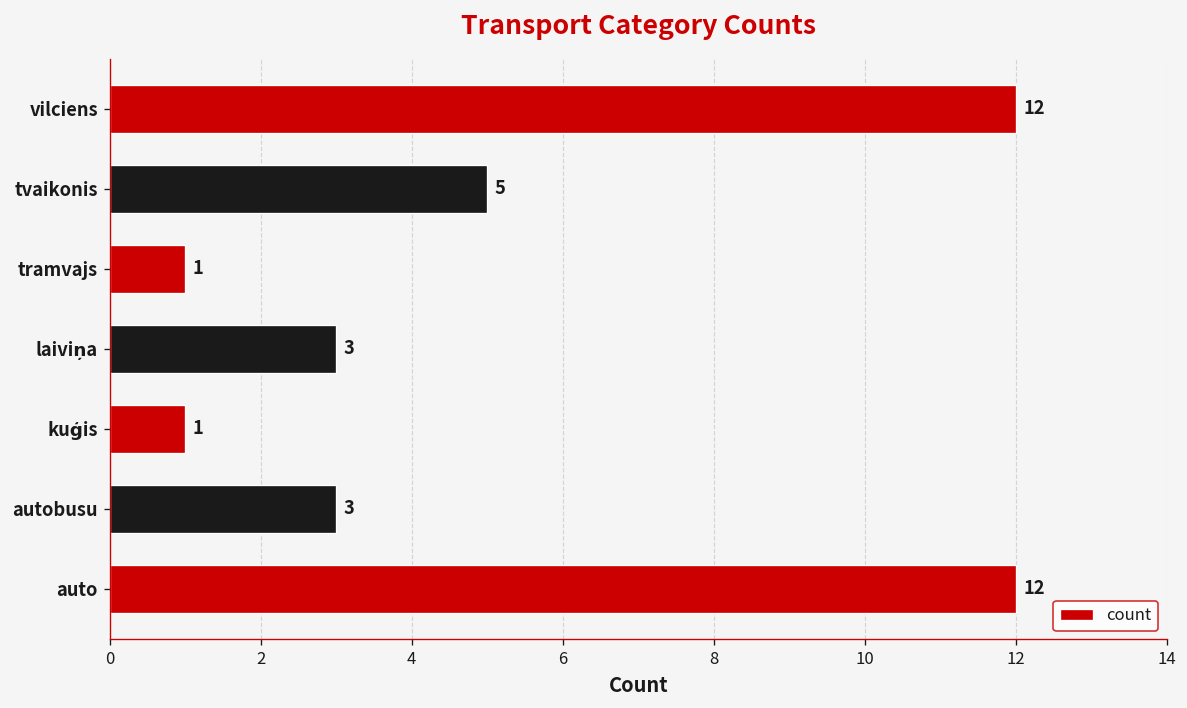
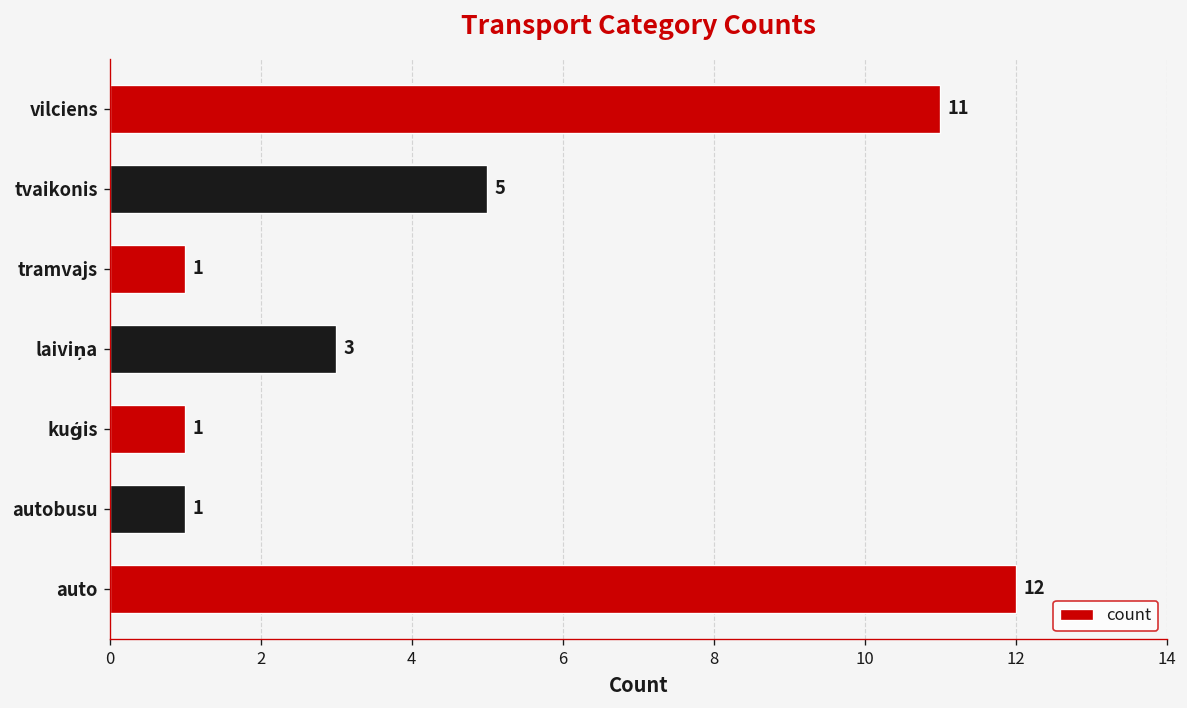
vilciens: 12 -> 11
autobusu: 3 -> 1
